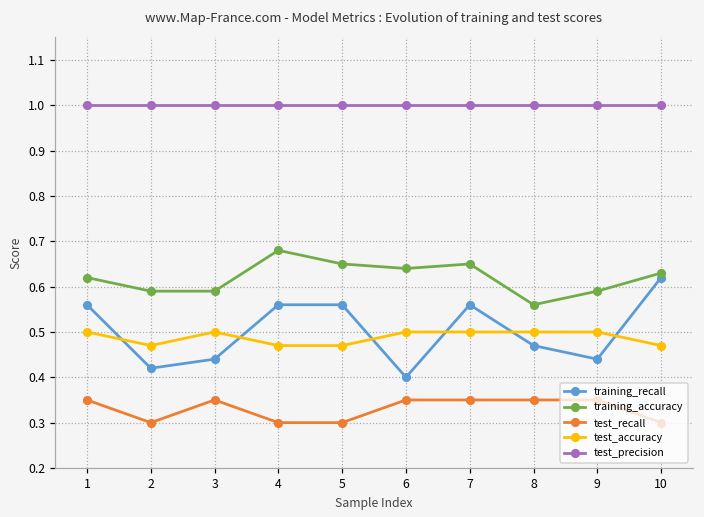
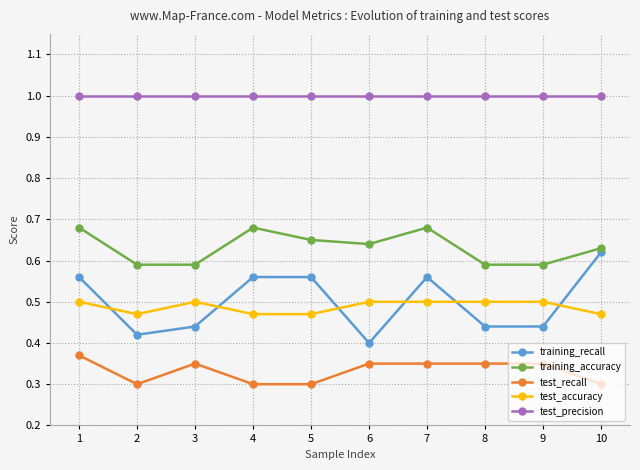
training_accuracy, 1: 0.62 -> 0.68
test_recall, 1: 0.35 -> 0.37
training_accuracy, 7: 0.65 -> 0.68
training_recall, 8: 0.47 -> 0.44
training_accuracy, 8: 0.56 -> 0.59
